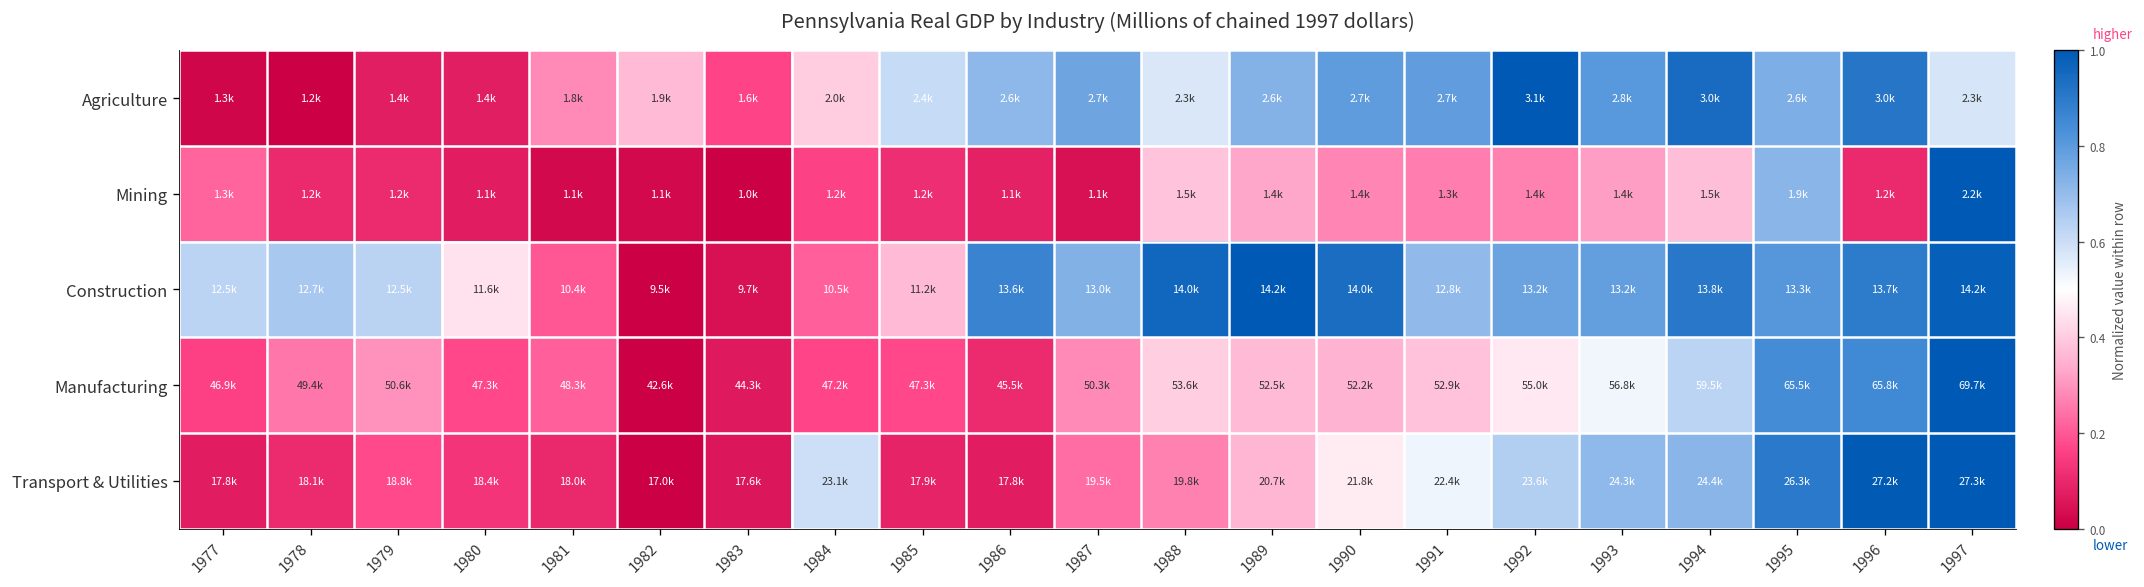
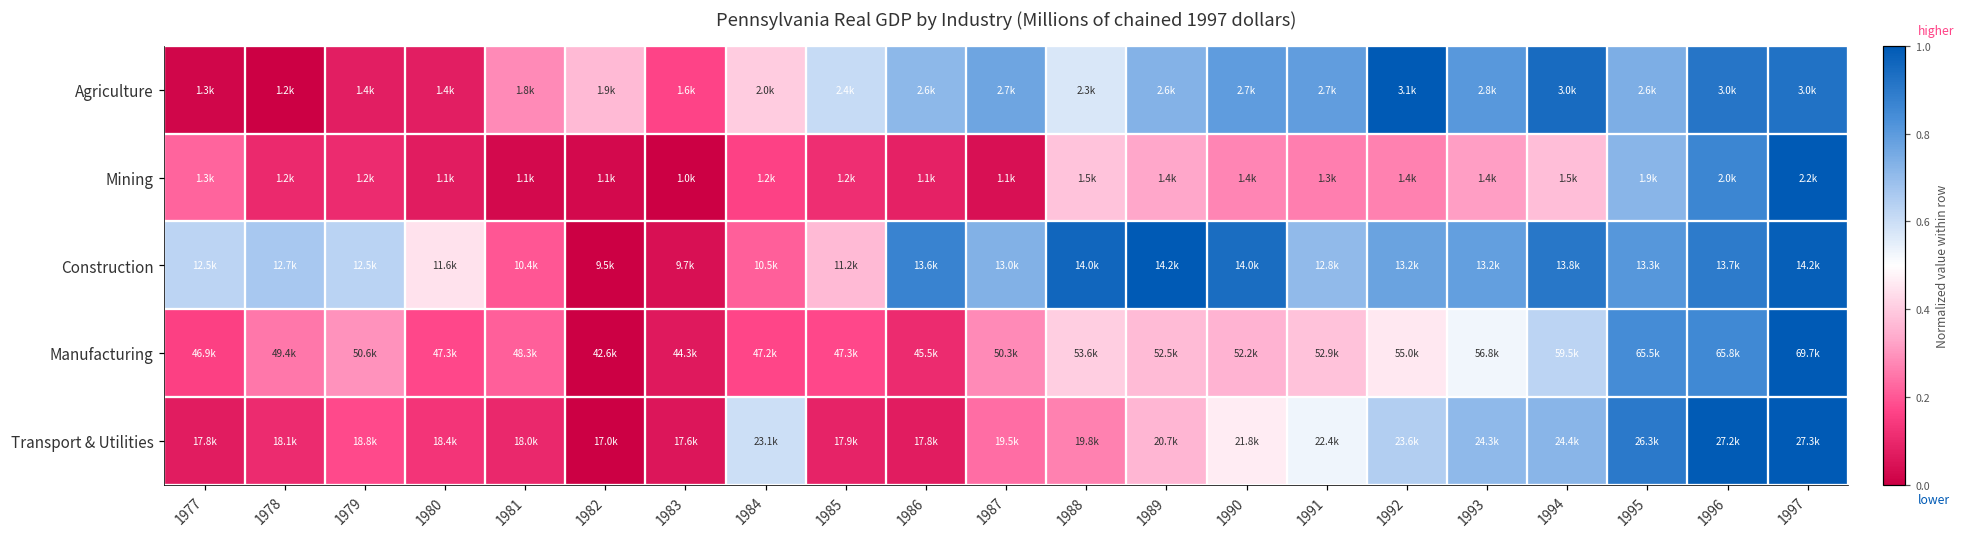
Agriculture, 1997: 2.3k -> 3.0k
Mining, 1996: 1.2k -> 2.0k
